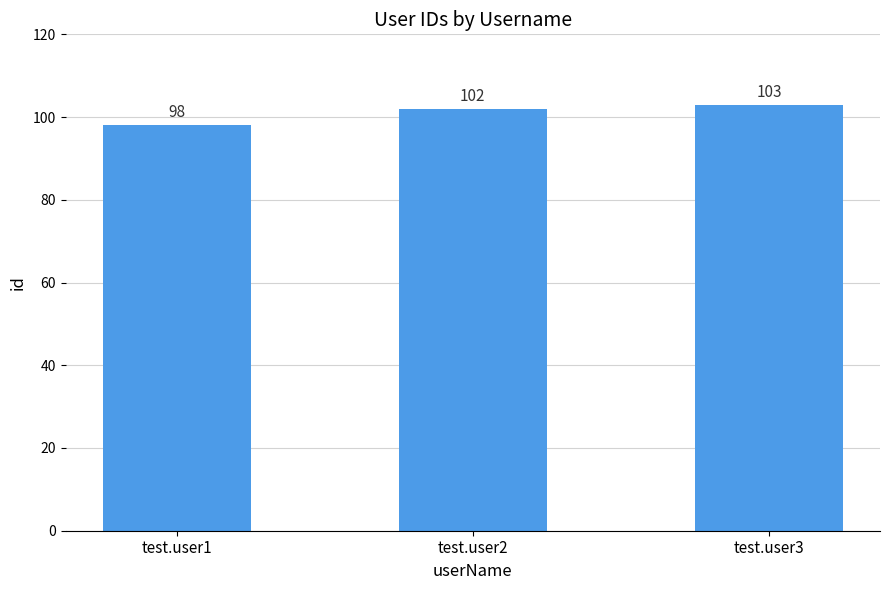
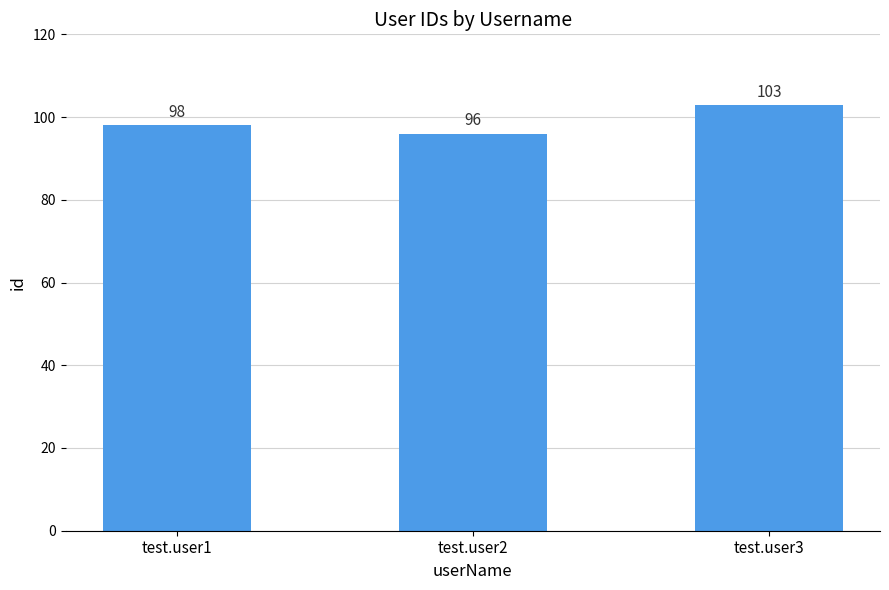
test.user2: 102 -> 96
